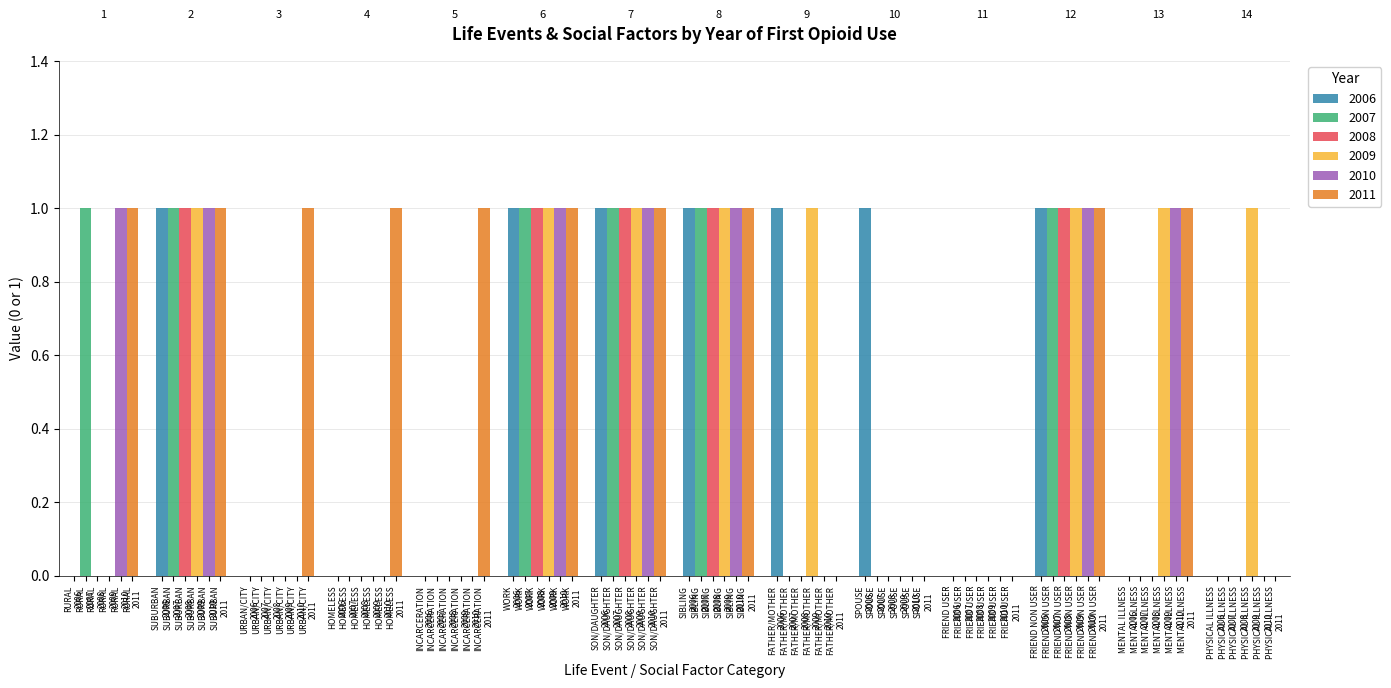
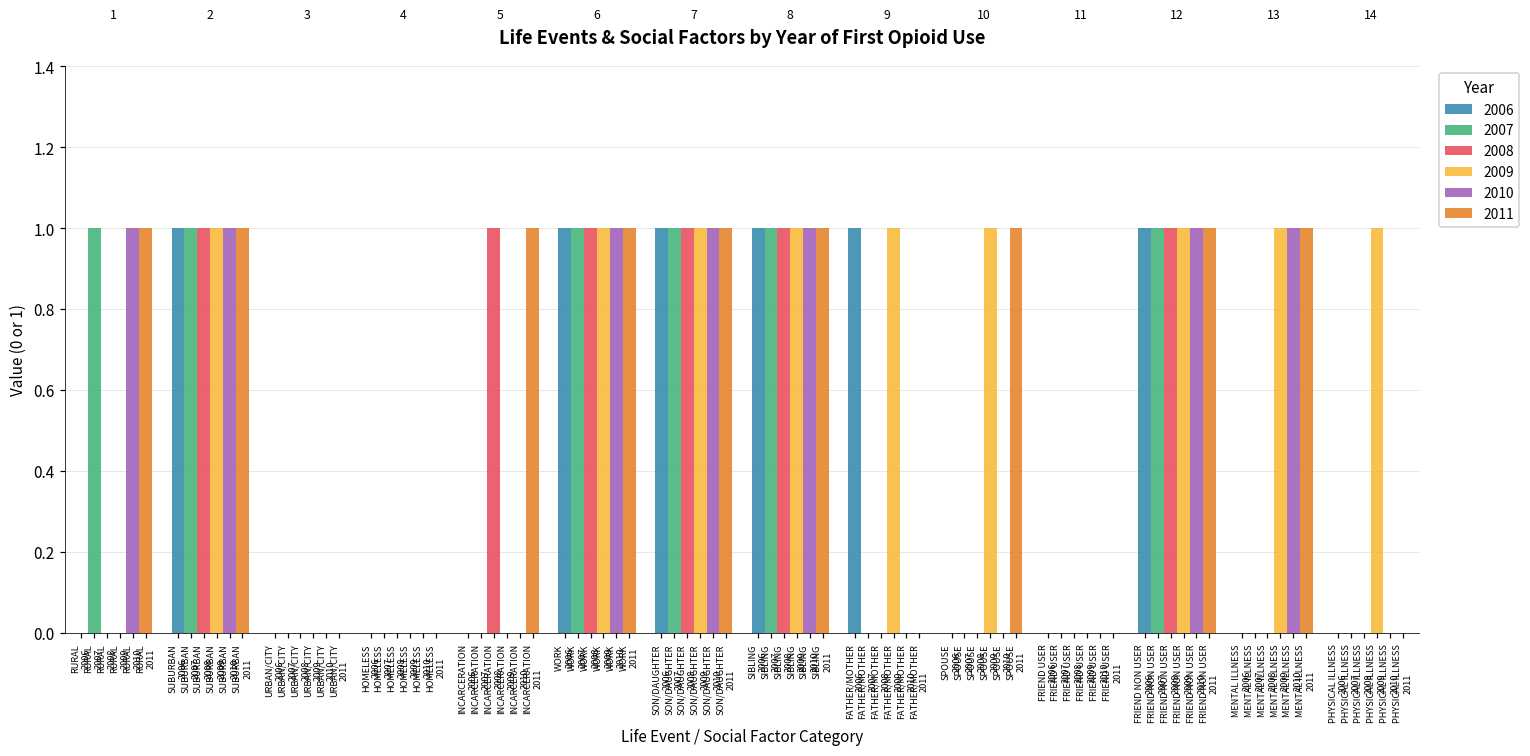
2011, URBAN/CITY 2011: 1 -> 0
2011, HOMELESS 2011: 1 -> 0
2008, INCARCERATION 2008: 0 -> 1
2006, SPOUSE 2006: 1 -> 0
2009, SPOUSE 2009: 0 -> 1
2011, SPOUSE 2011: 0 -> 1
